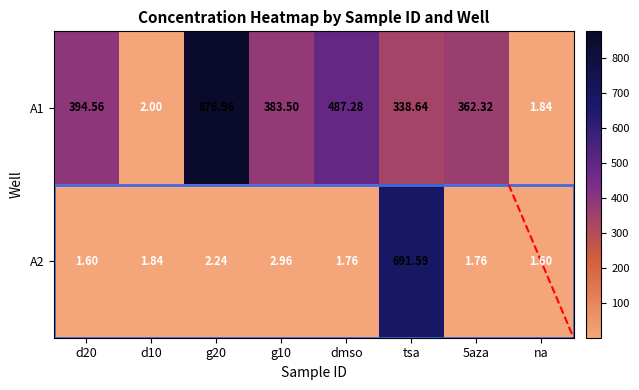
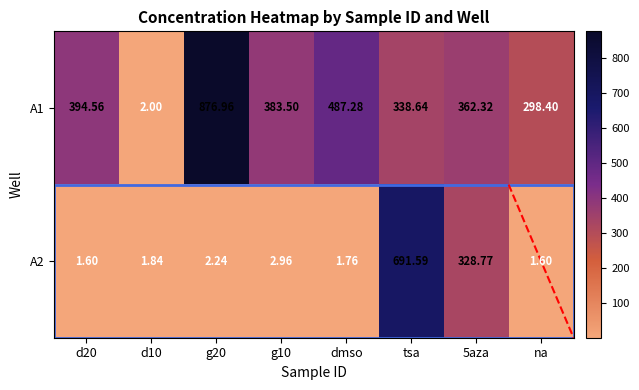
A1, na: 1.84 -> 298.40
A2, 5aza: 1.76 -> 328.77
